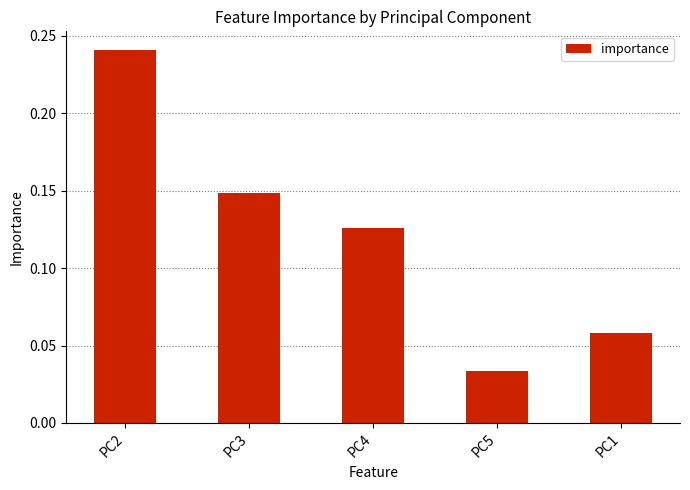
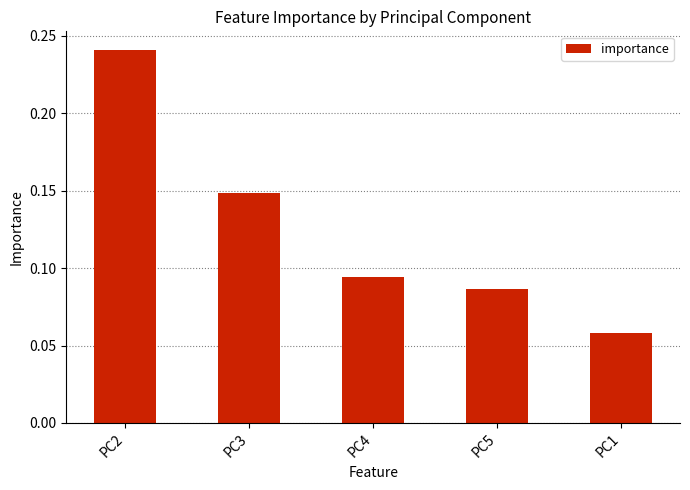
PC4: 0.126 -> 0.094
PC5: 0.034 -> 0.087
